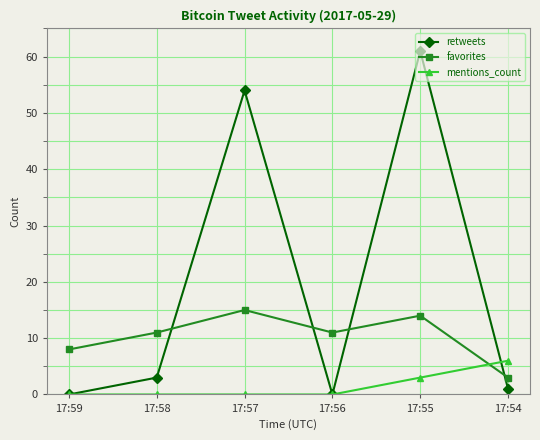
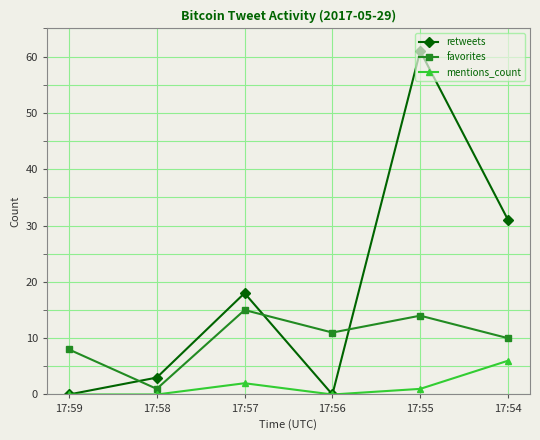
favorites, 17:58: 11 -> 1
retweets, 17:57: 54 -> 18
mentions_count, 17:57: 0 -> 2
mentions_count, 17:55: 3 -> 1
retweets, 17:54: 1 -> 31
favorites, 17:54: 3 -> 10
